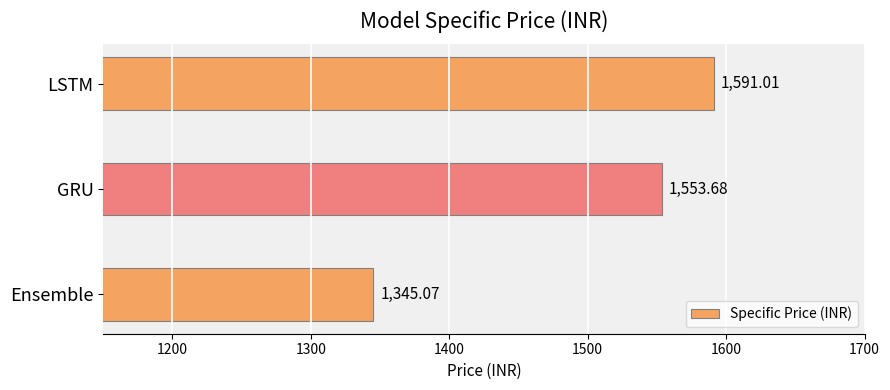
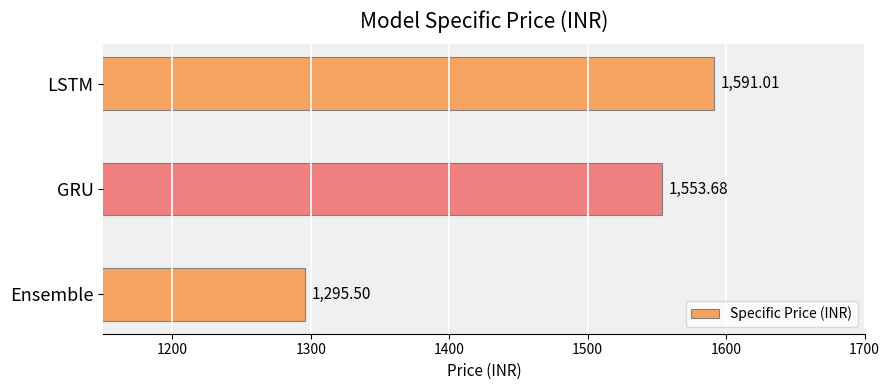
Ensemble: 1,345.07 -> 1,295.50
